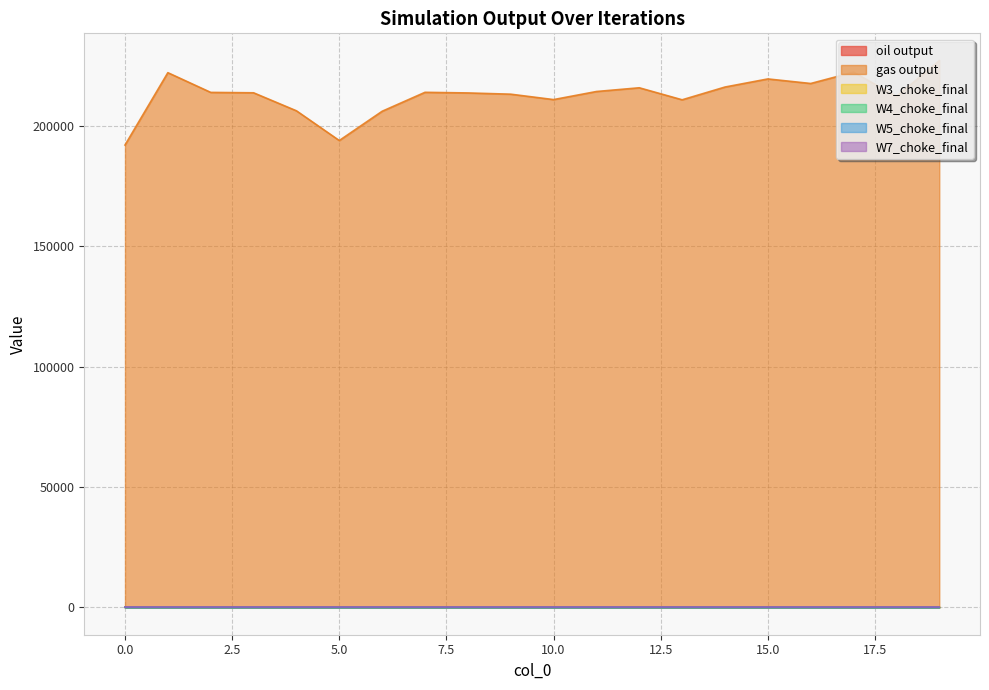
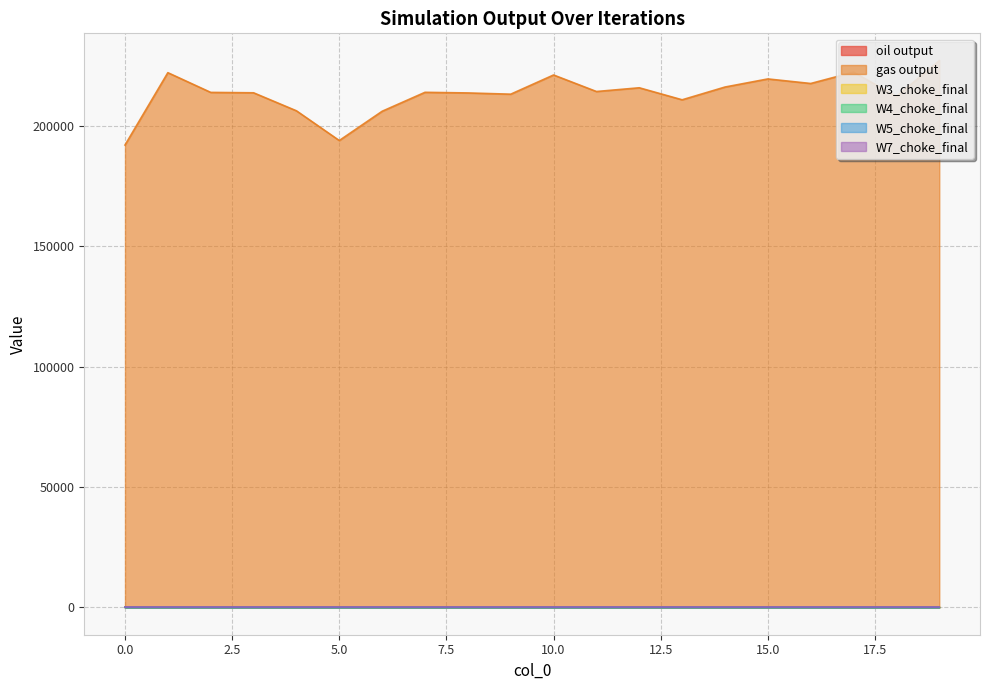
gas output, 10.0: 211000 -> 221000
